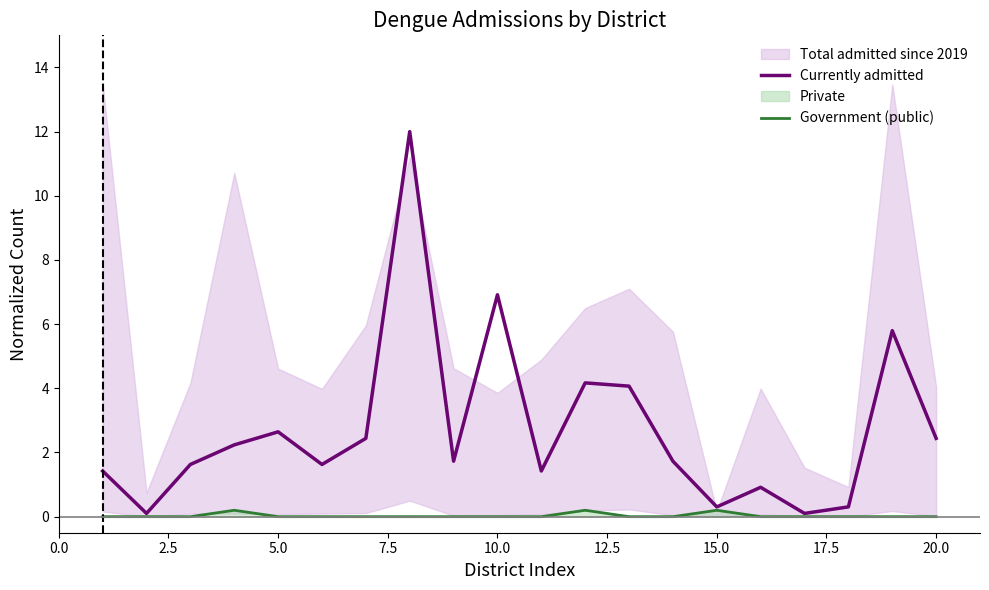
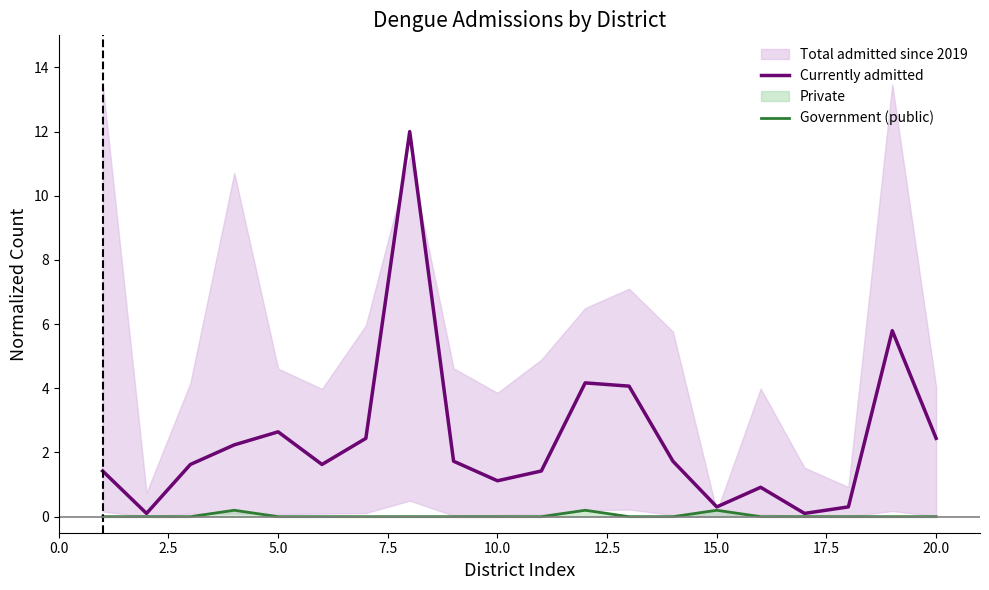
Currently admitted, 10.0: 6.9 -> 1.1
